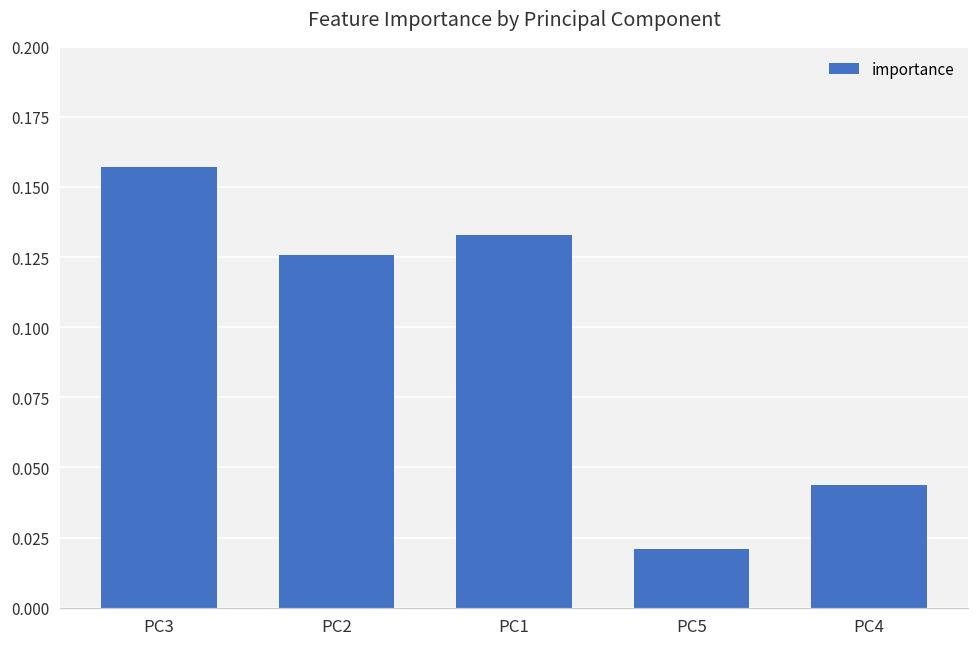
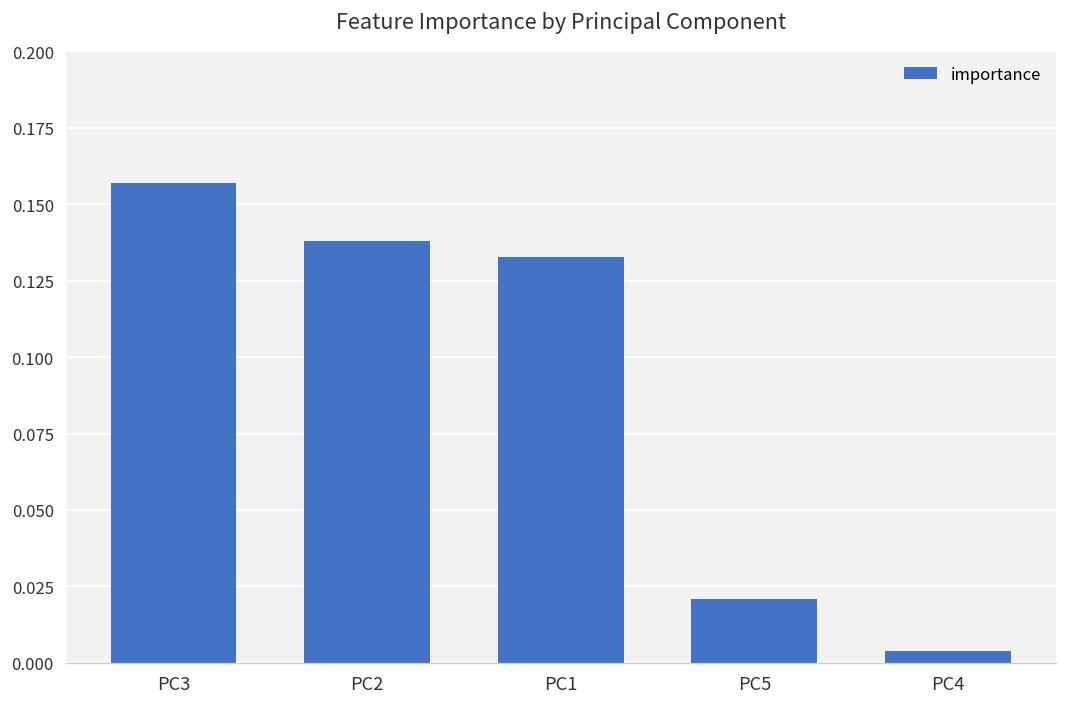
PC2: 0.126 -> 0.138
PC4: 0.044 -> 0.004
